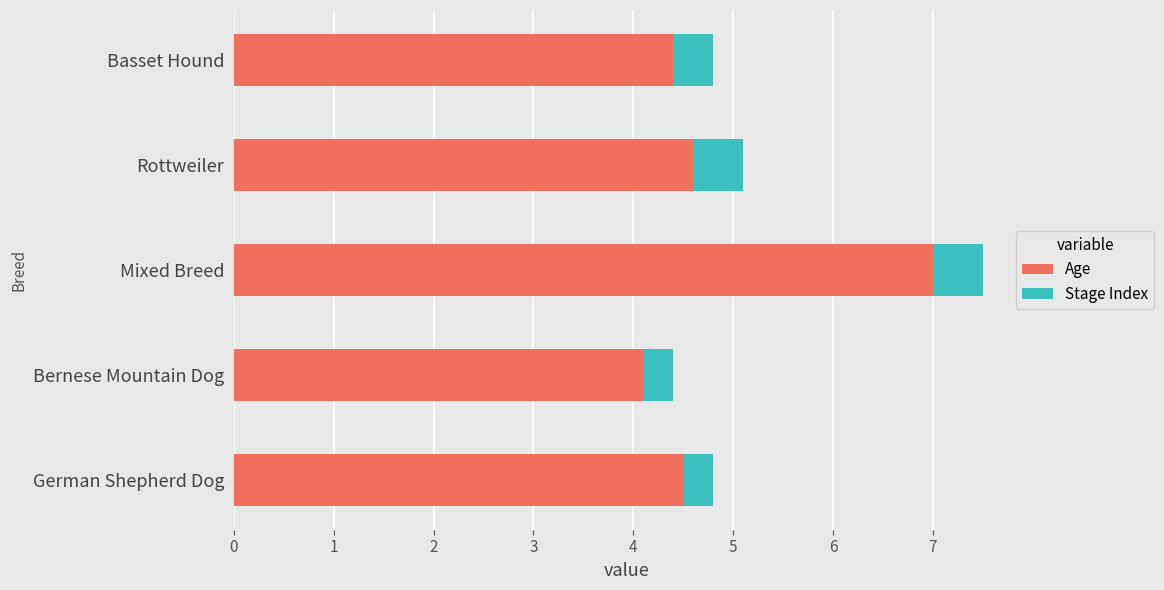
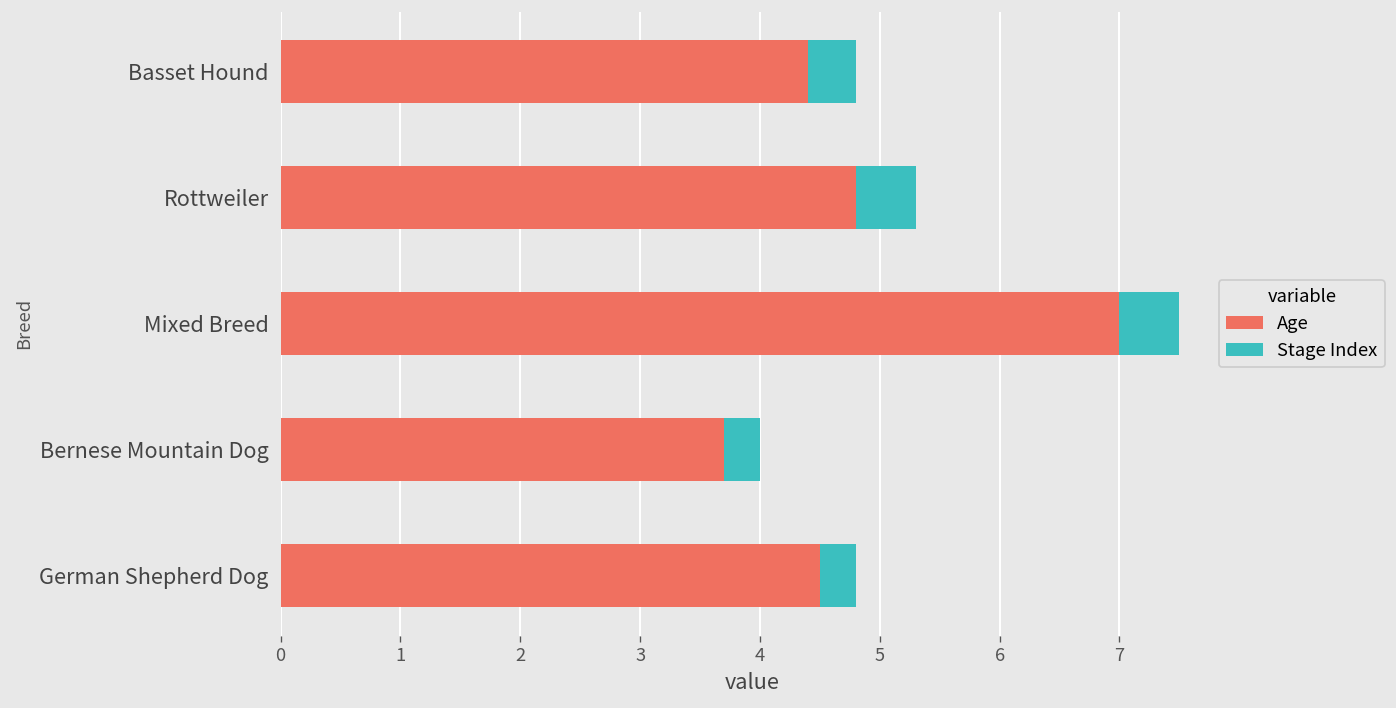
Age, Rottweiler: 4.6 -> 4.8
Age, Bernese Mountain Dog: 4.1 -> 3.7
